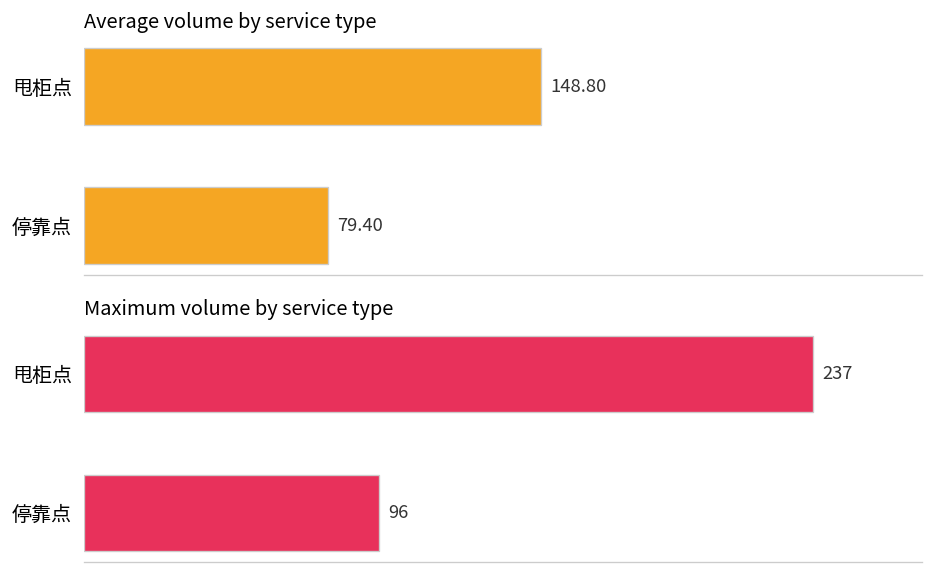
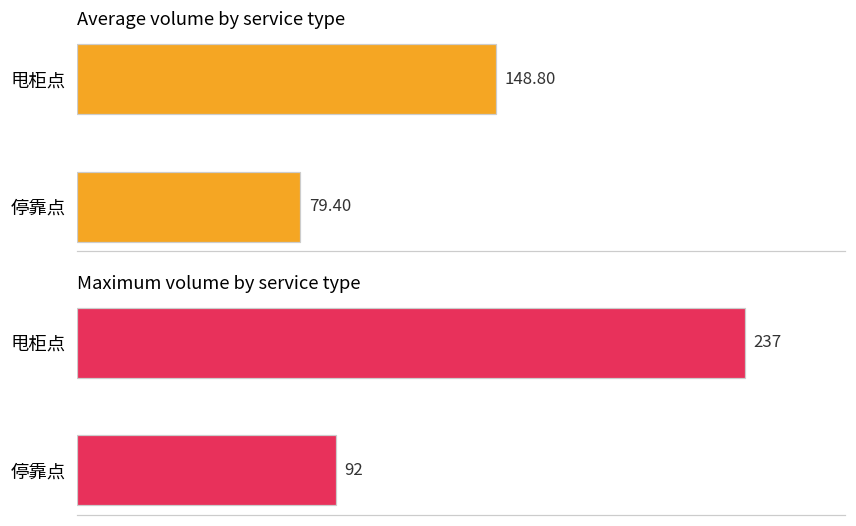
Maximum volume by service type, 停靠点: 96 -> 92
